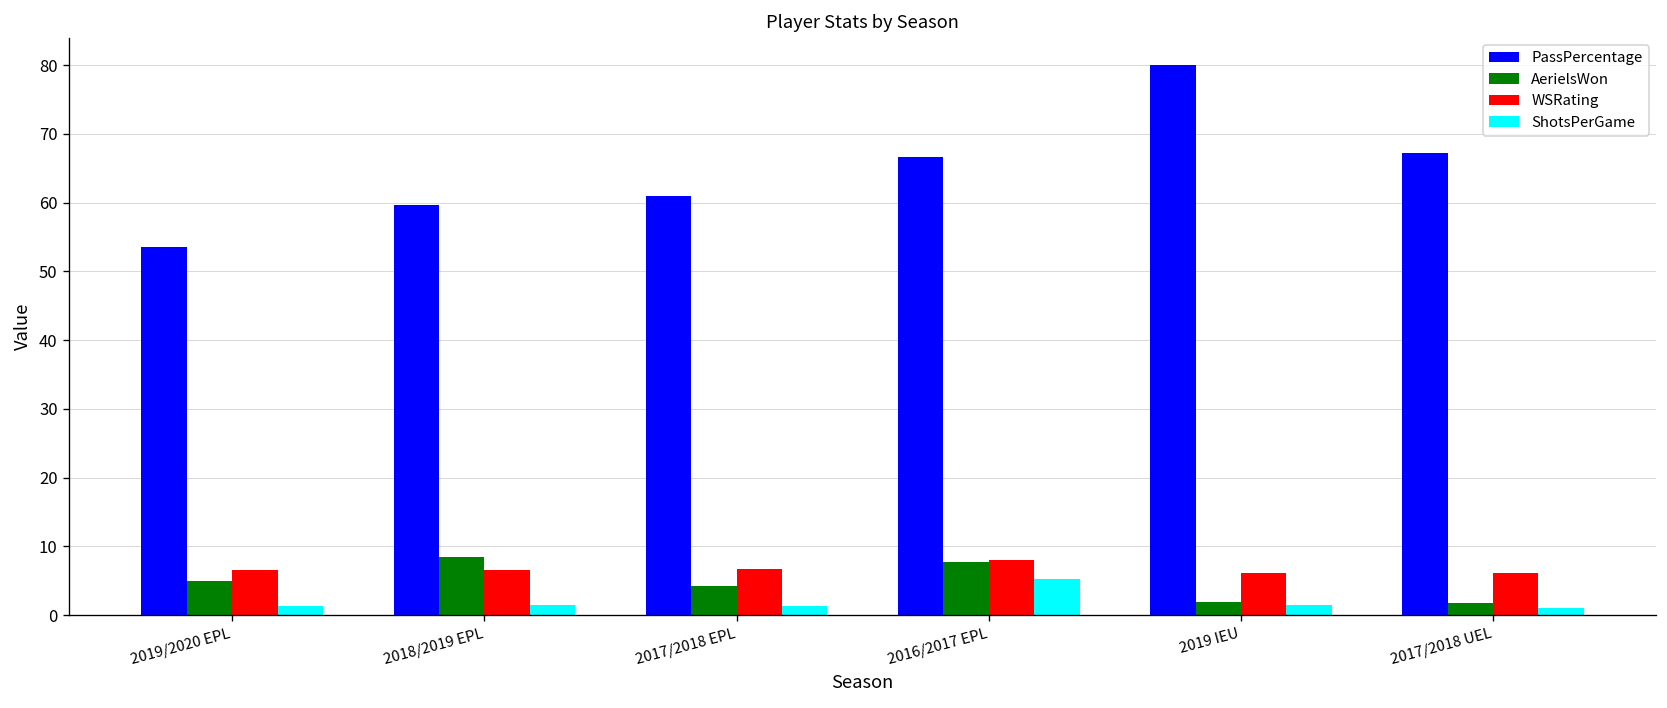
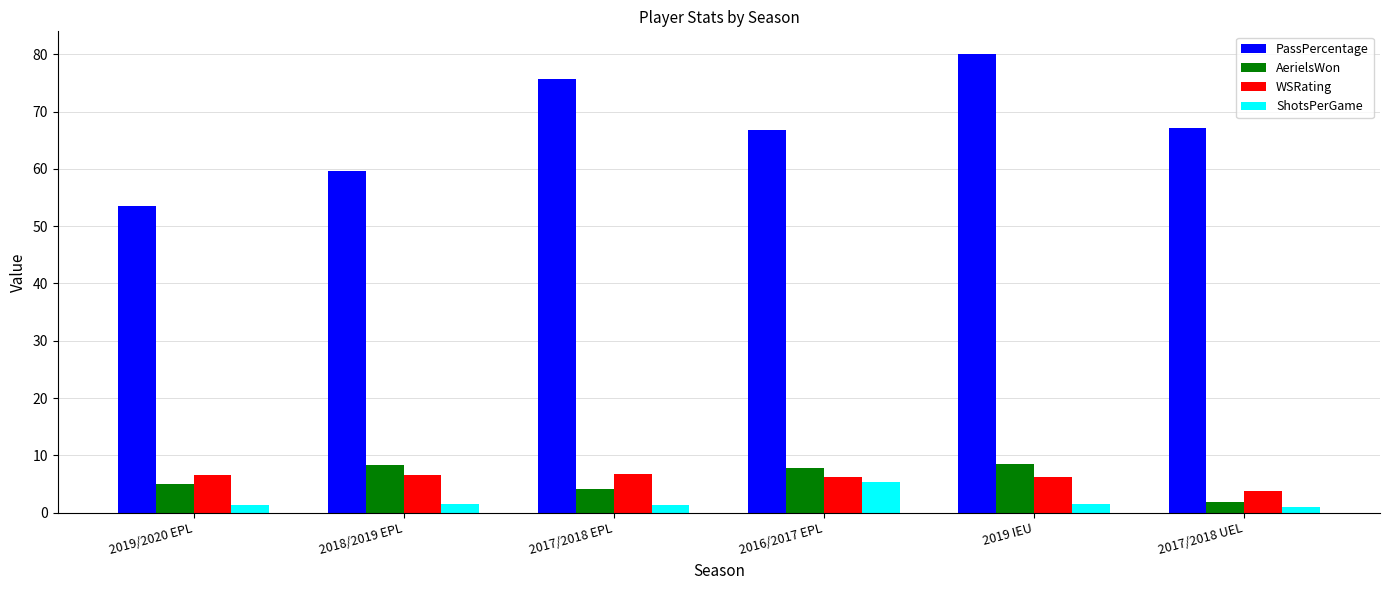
PassPercentage, 2017/2018 EPL: 61 -> 76
WSRating, 2016/2017 EPL: 8 -> 6
AerielsWon, 2019 IEU: 2 -> 9
WSRating, 2017/2018 UEL: 6 -> 4
